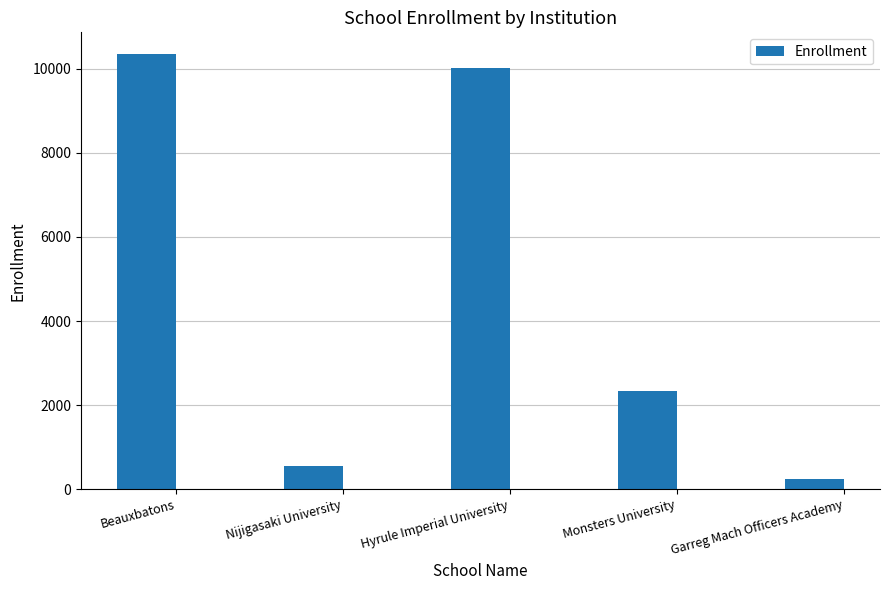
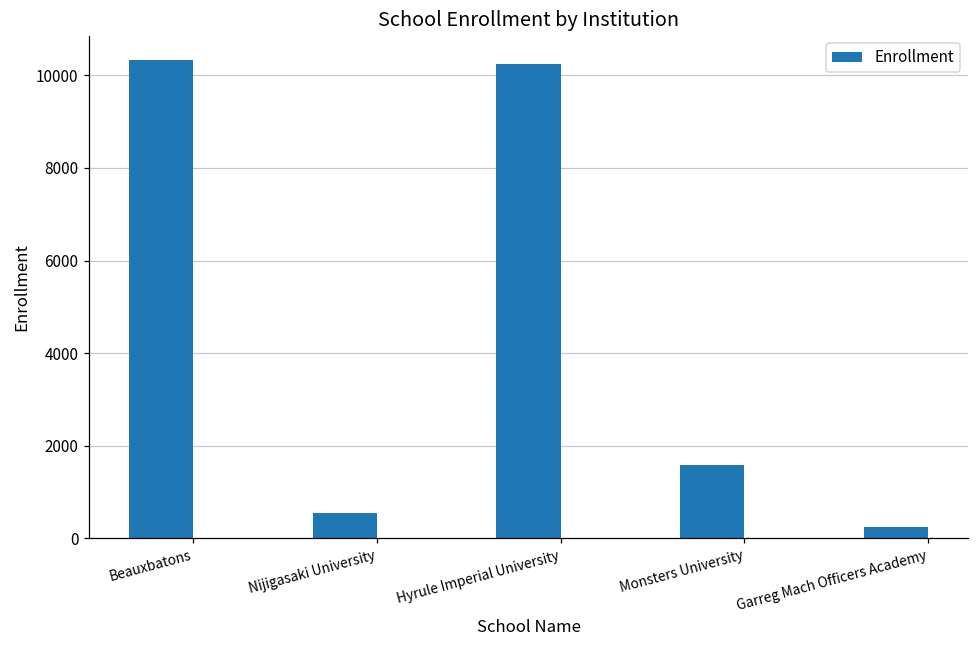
Hyrule Imperial University: 10000 -> 10200
Monsters University: 2300 -> 1600
